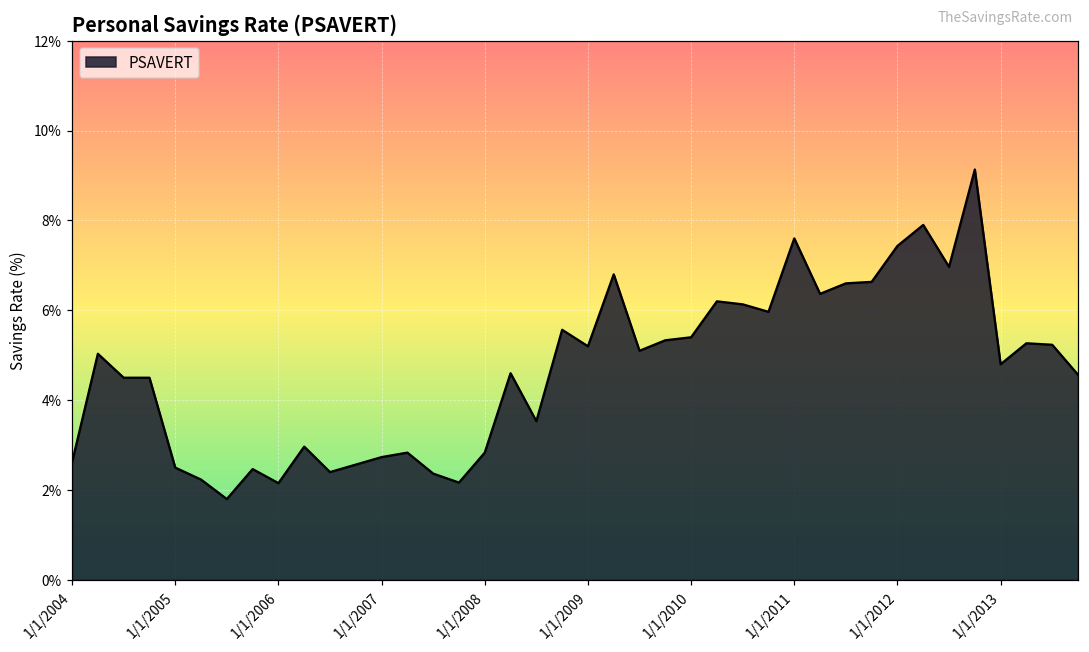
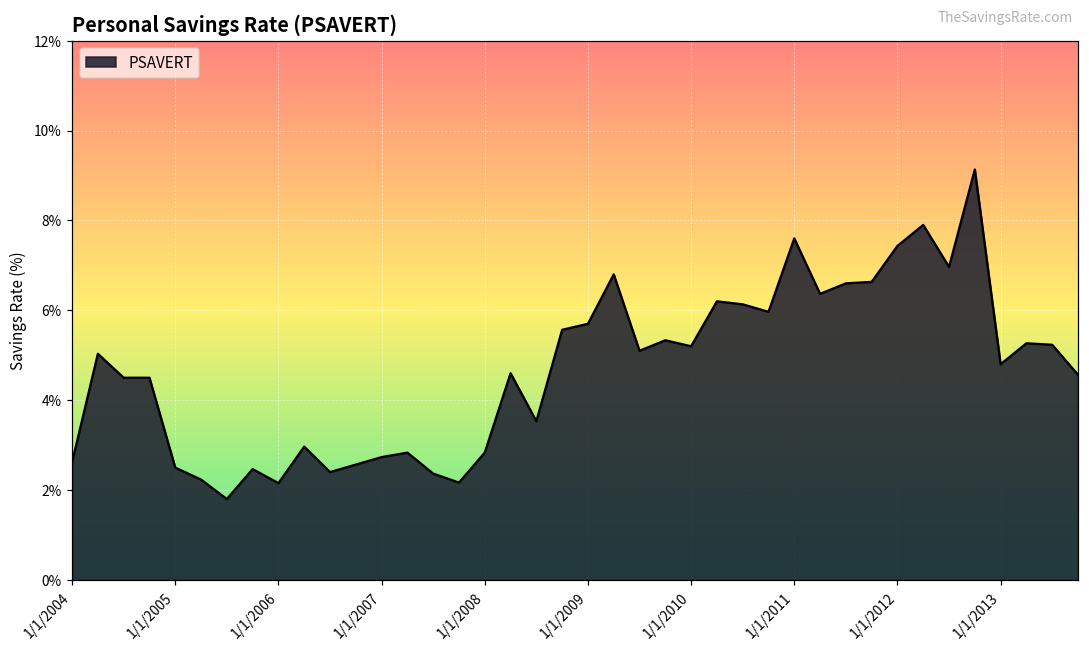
1/1/2009: 5.2% -> 5.7%
1/1/2010: 5.4% -> 5.2%
